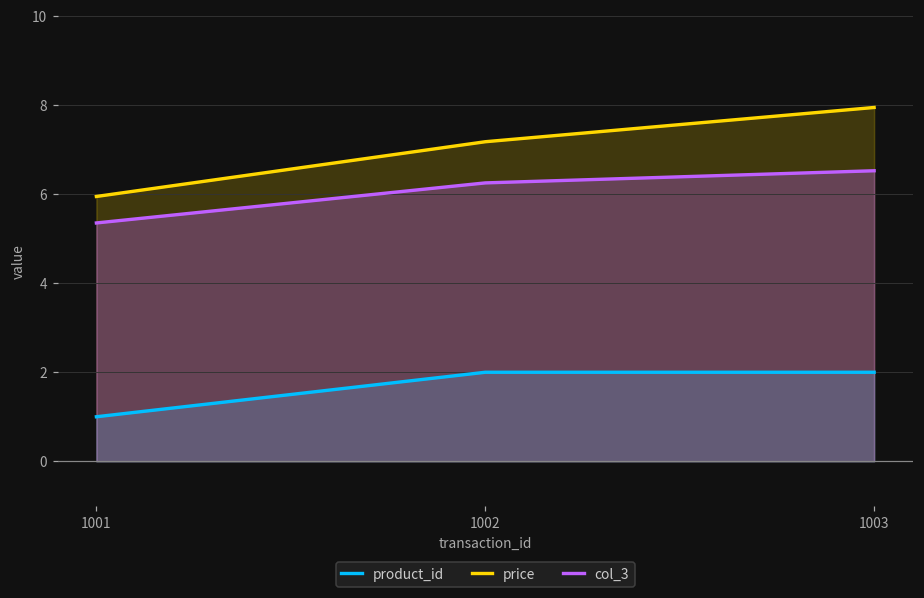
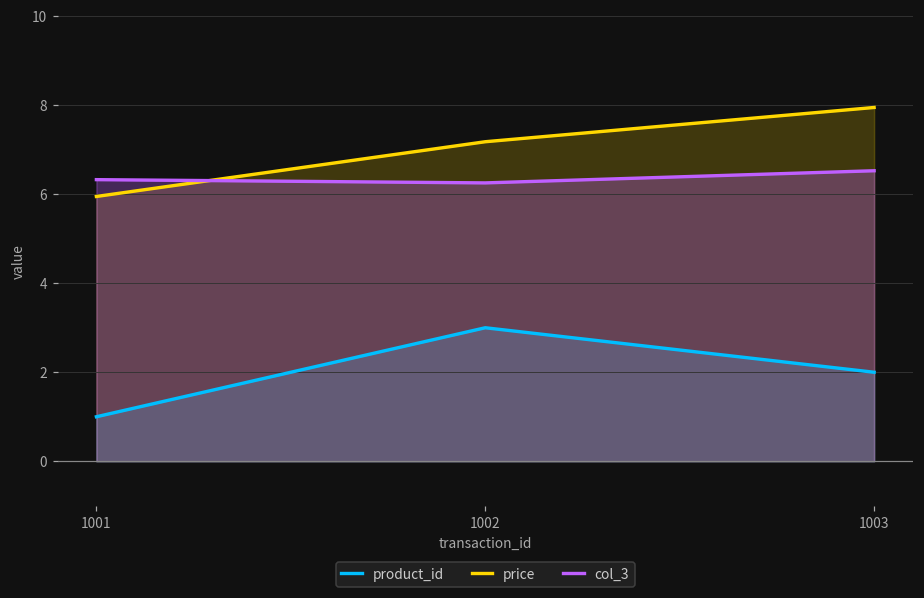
col_3, 1001: 5.4 -> 6.3
product_id, 1002: 2 -> 3
